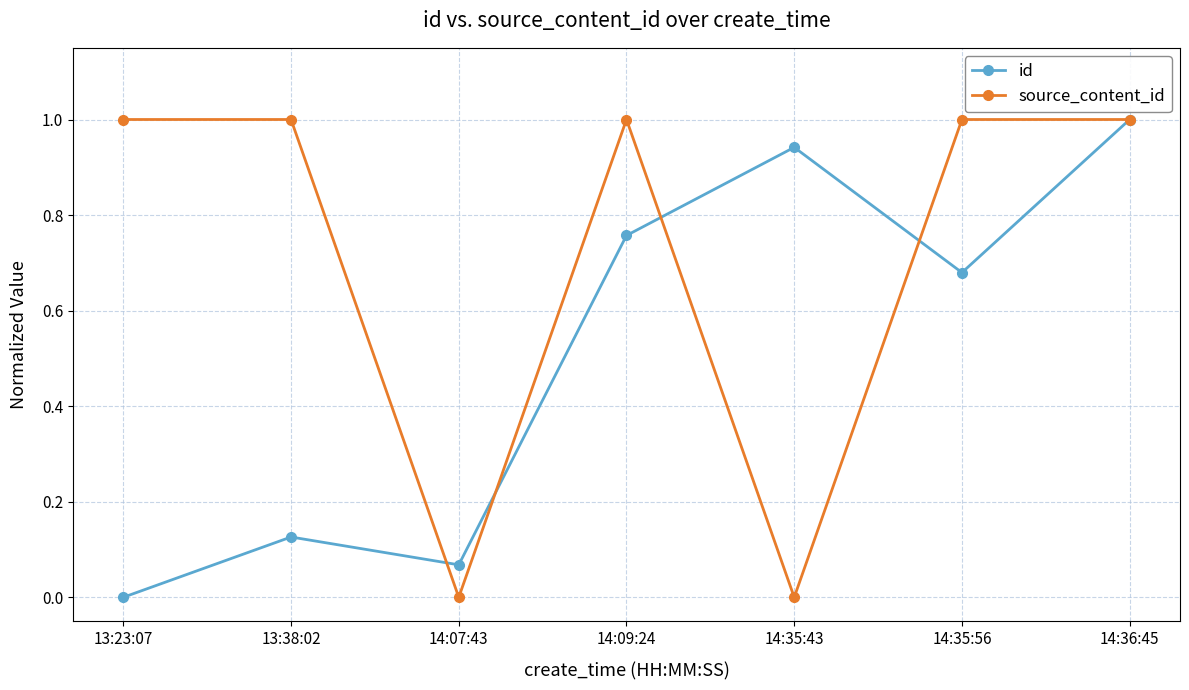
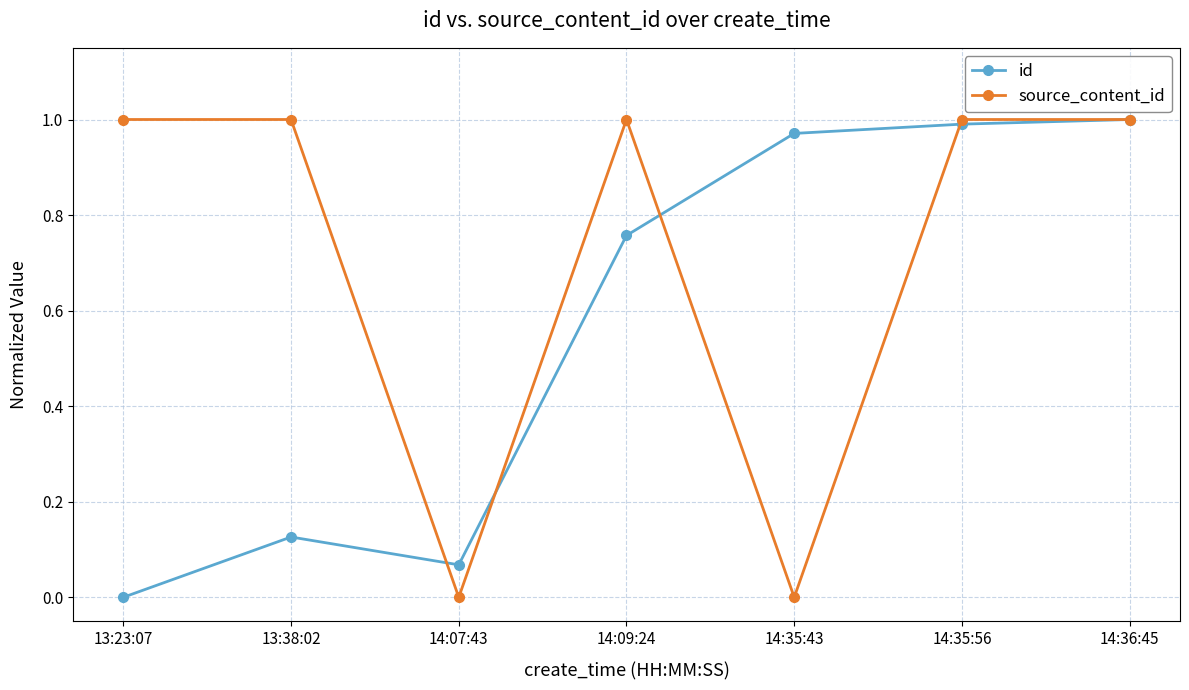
id, 14:35:43: 0.94 -> 0.97
id, 14:35:56: 0.68 -> 0.99
